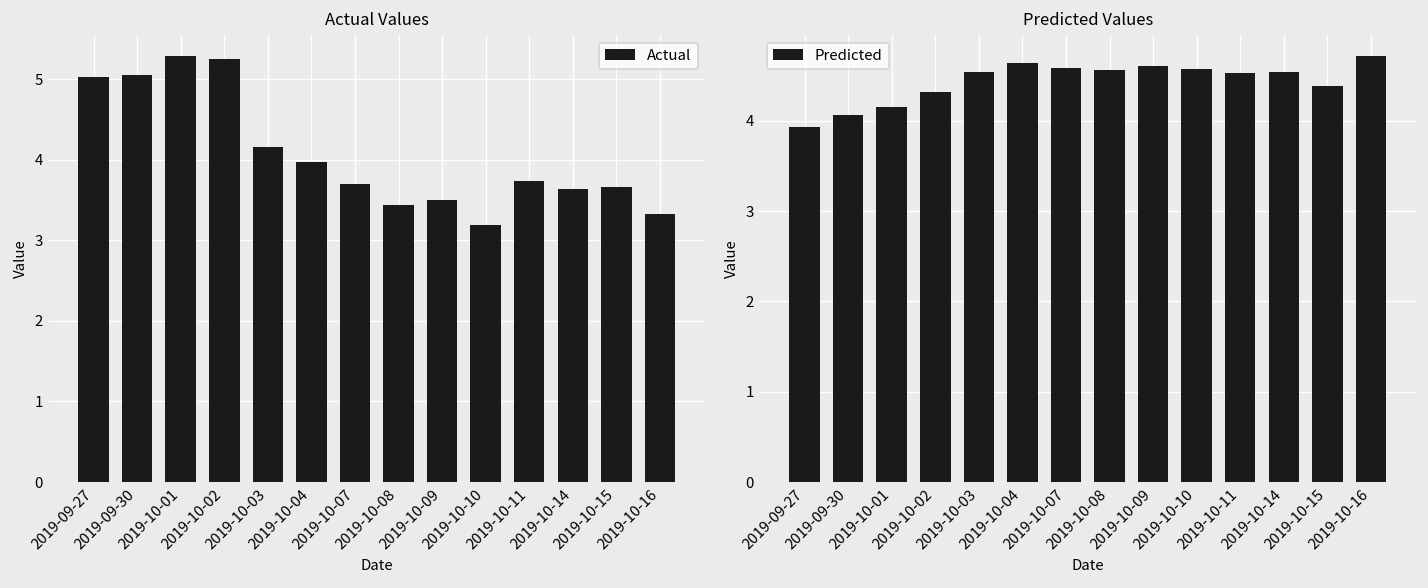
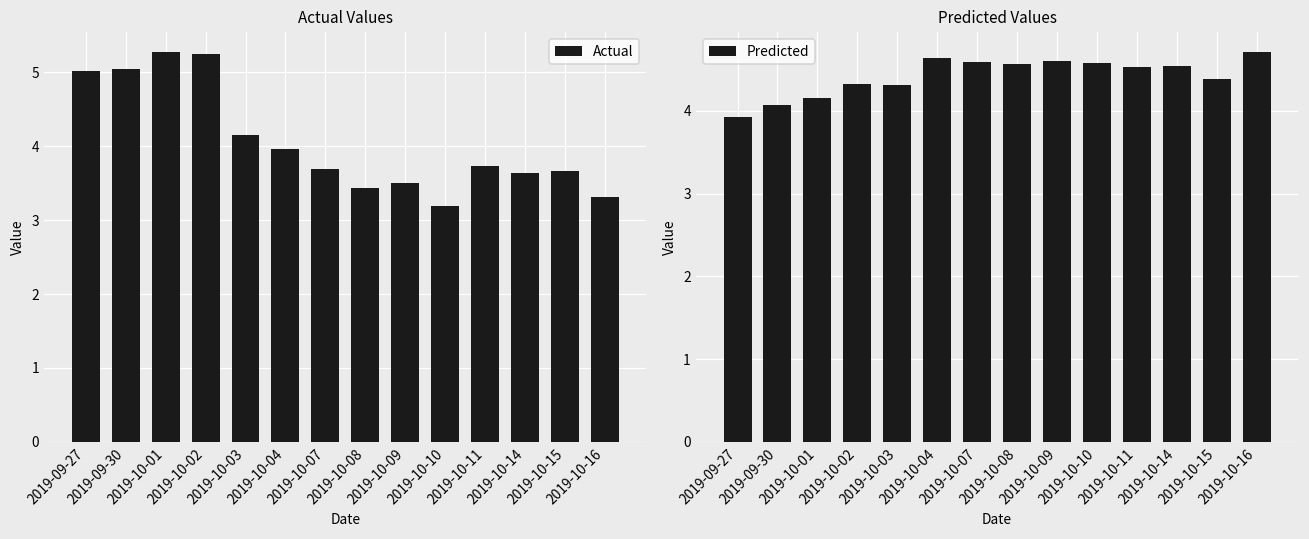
Predicted Values, 2019-10-03: 4.5 -> 4.3
